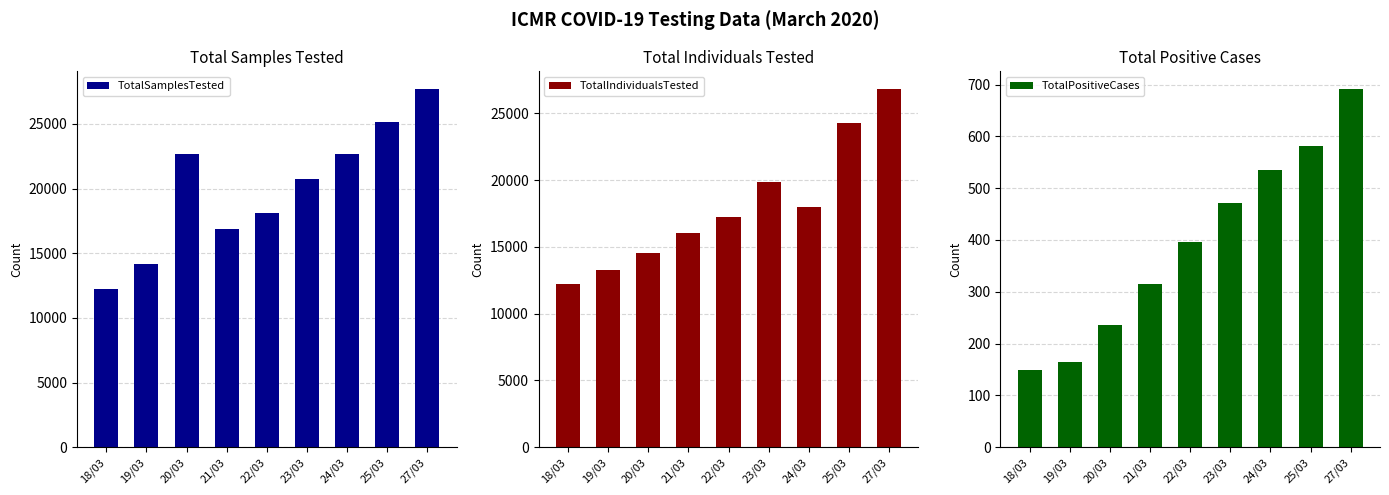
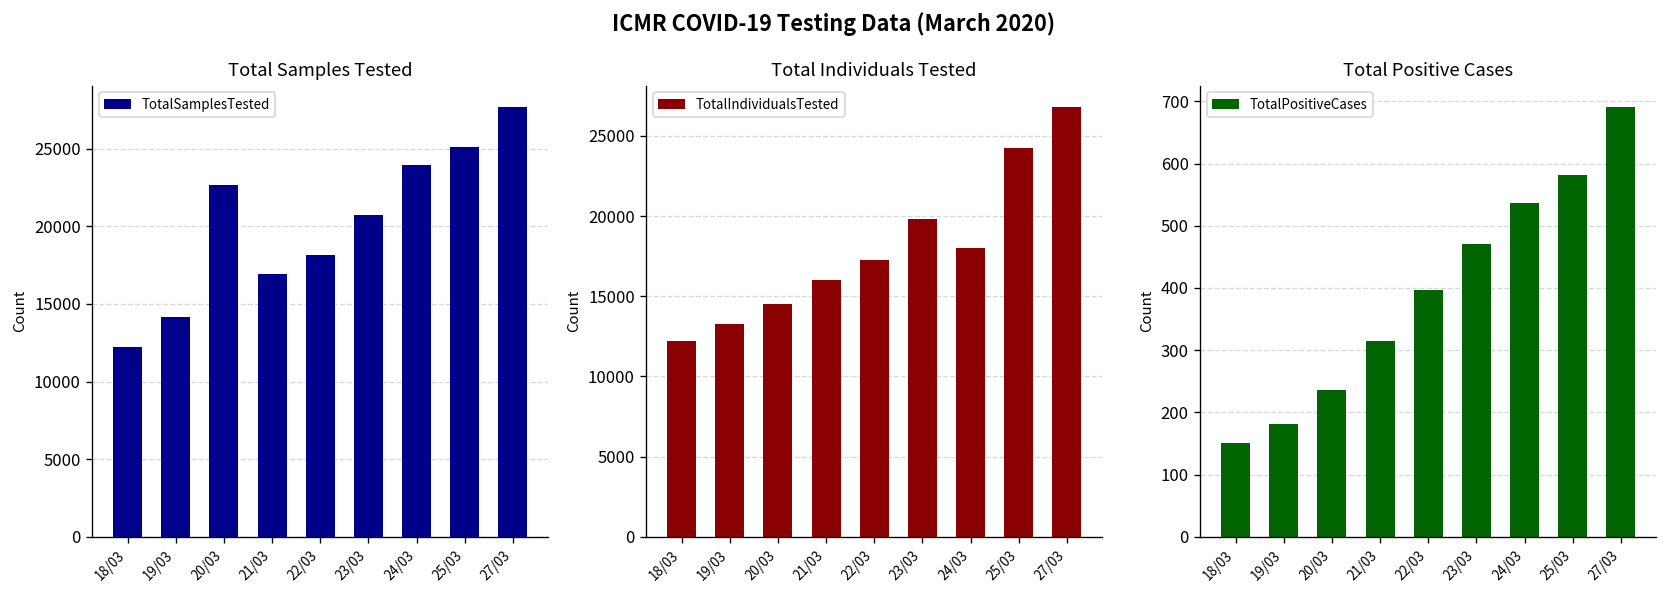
Total Samples Tested, 24/03: 22700 -> 24000
Total Positive Cases, 19/03: 170 -> 180
